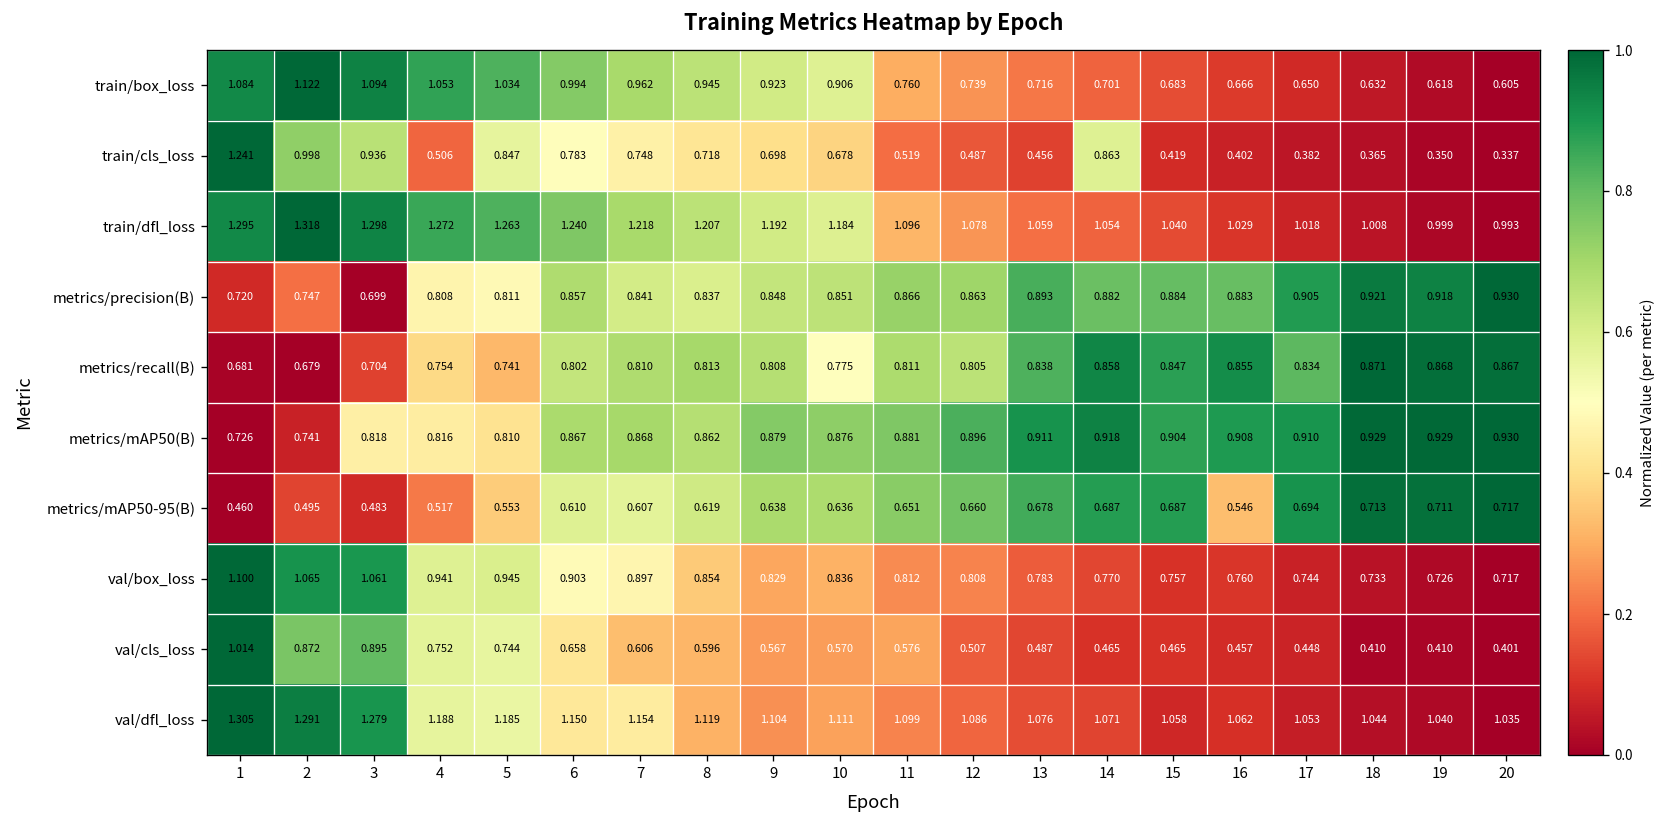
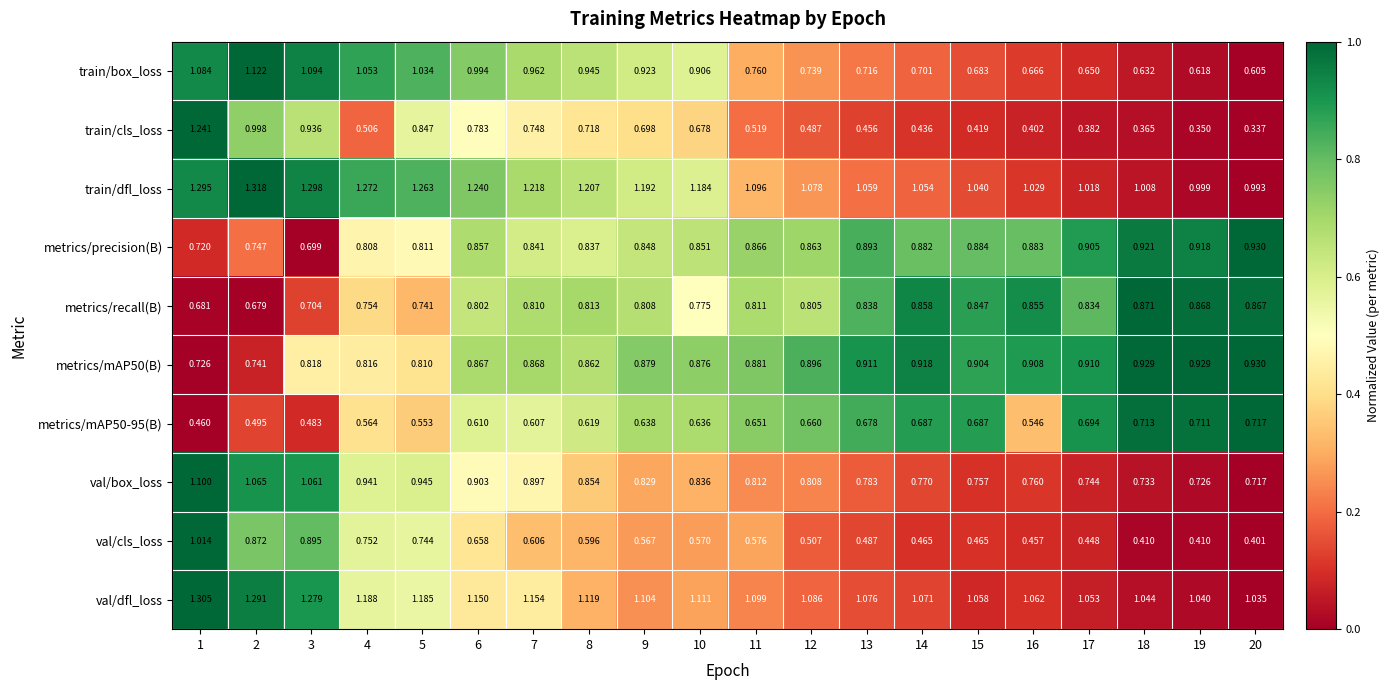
train/cls_loss, 14: 0.863 -> 0.436
metrics/mAP50-95(B), 4: 0.517 -> 0.564
